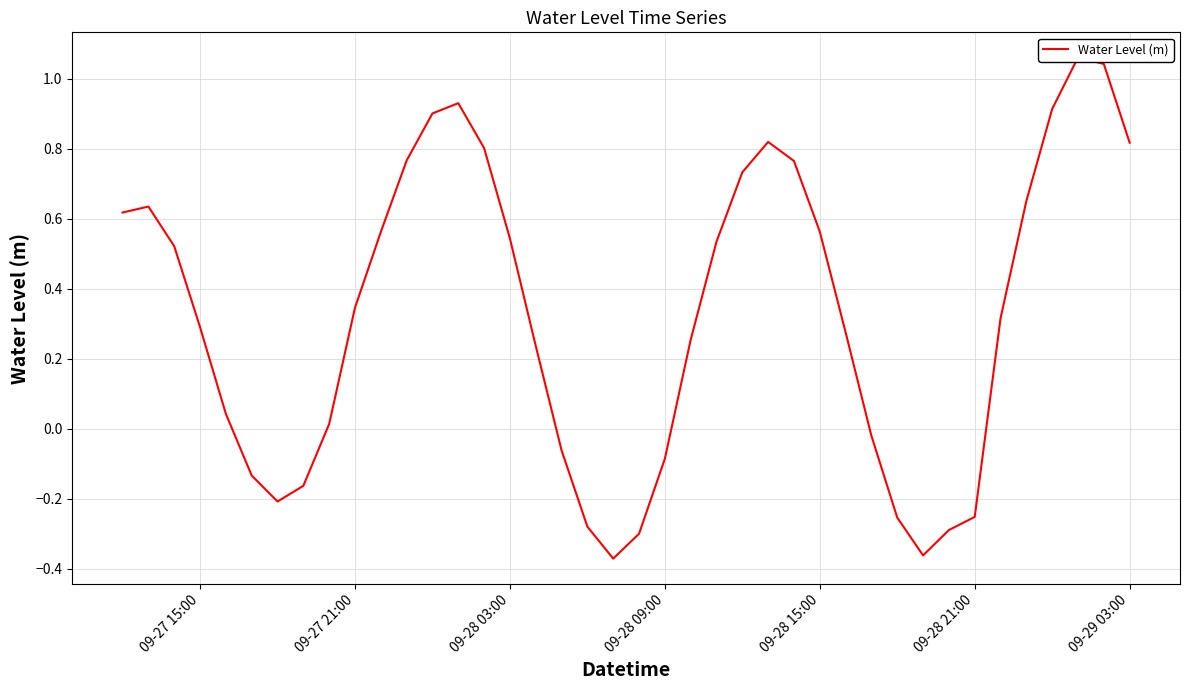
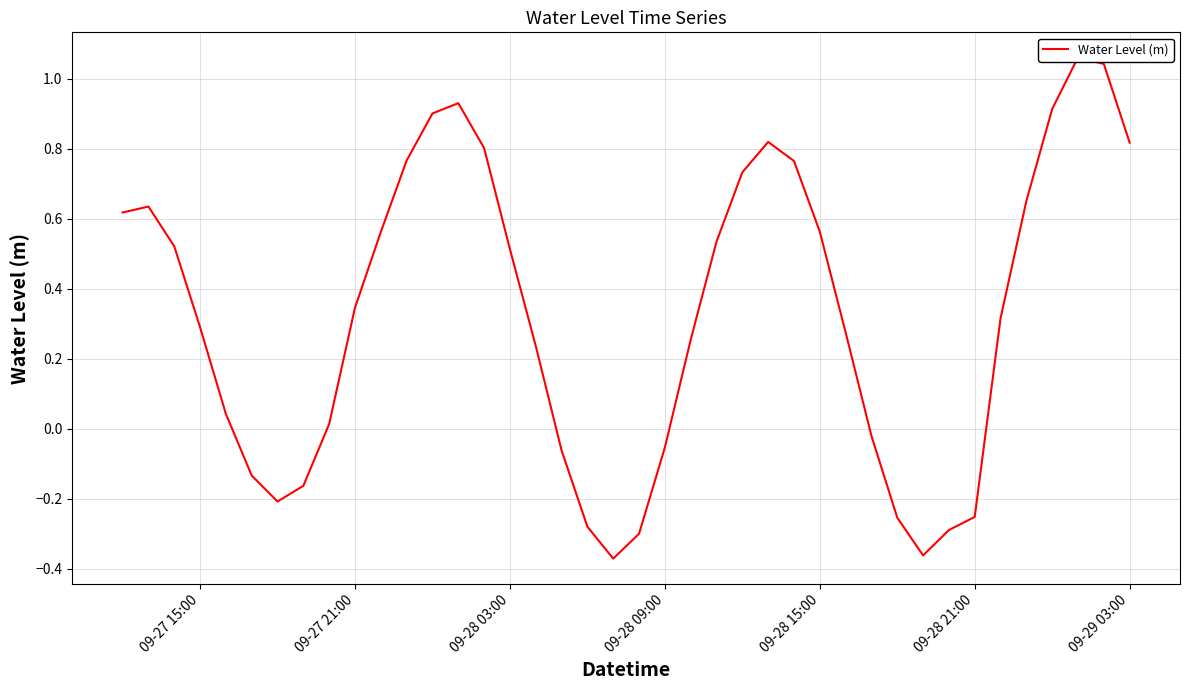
09-28 03:00: 0.54 -> 0.51
09-28 09:00: -0.09 -> -0.05
